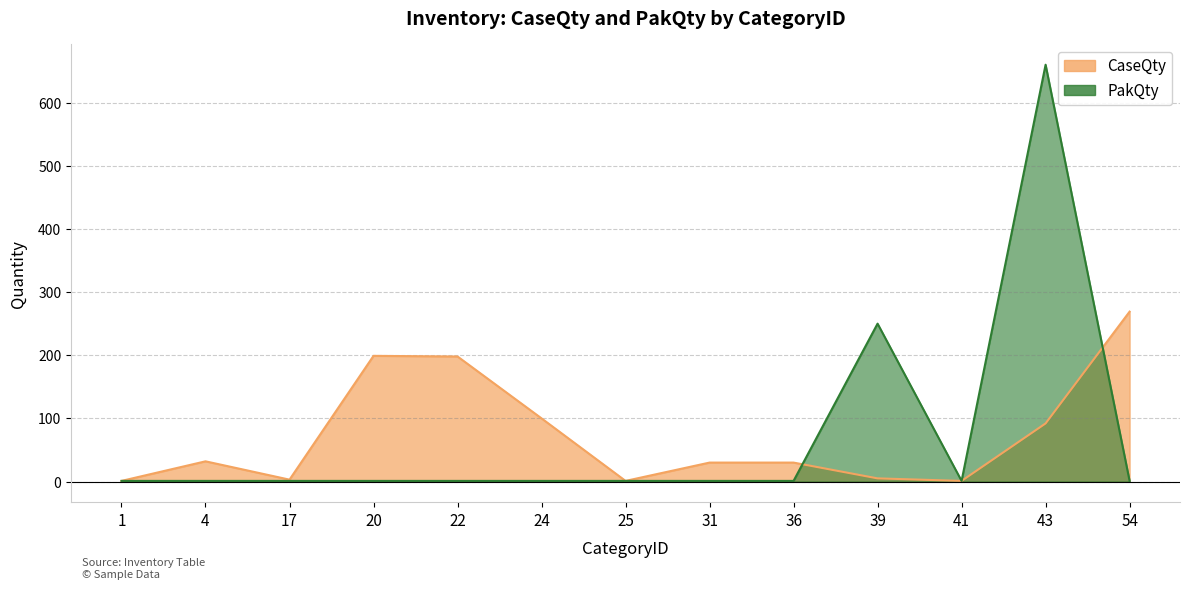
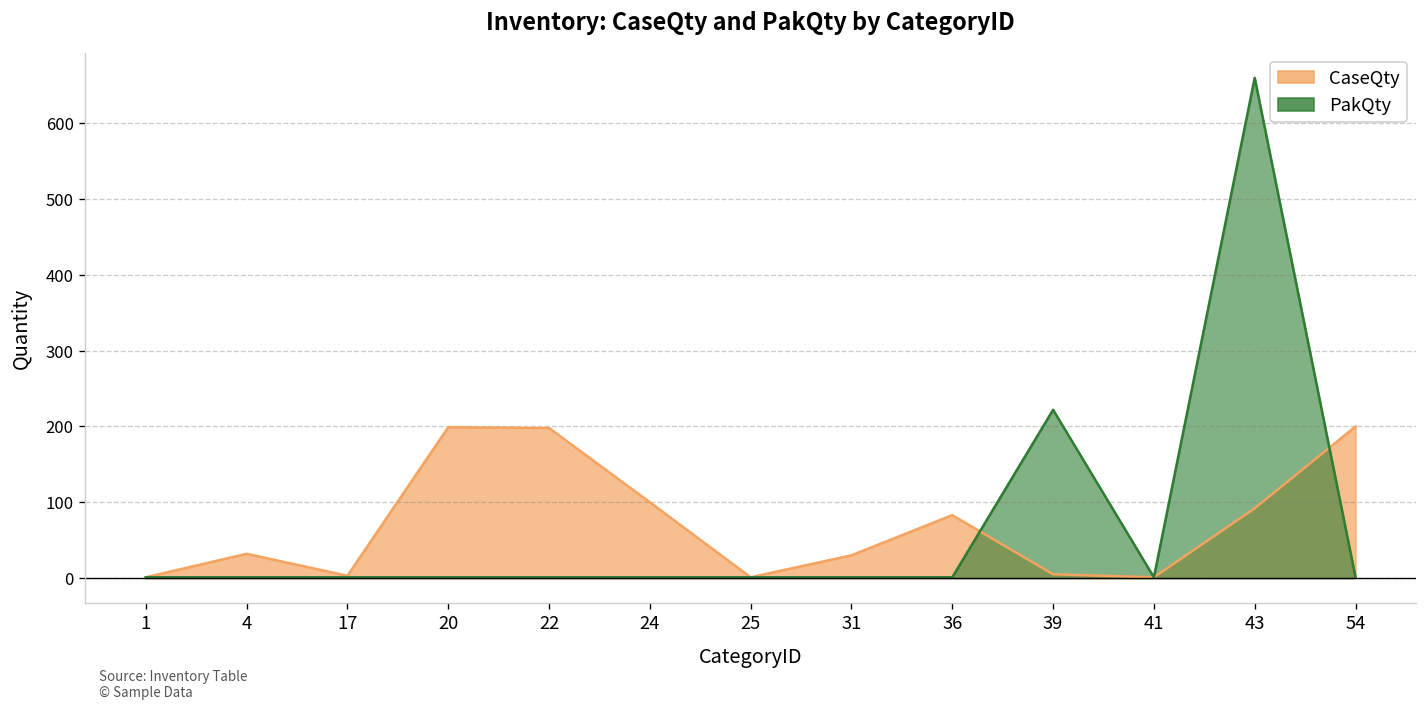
CaseQty, 36: 30 -> 80
PakQty, 39: 250 -> 220
CaseQty, 54: 270 -> 200
